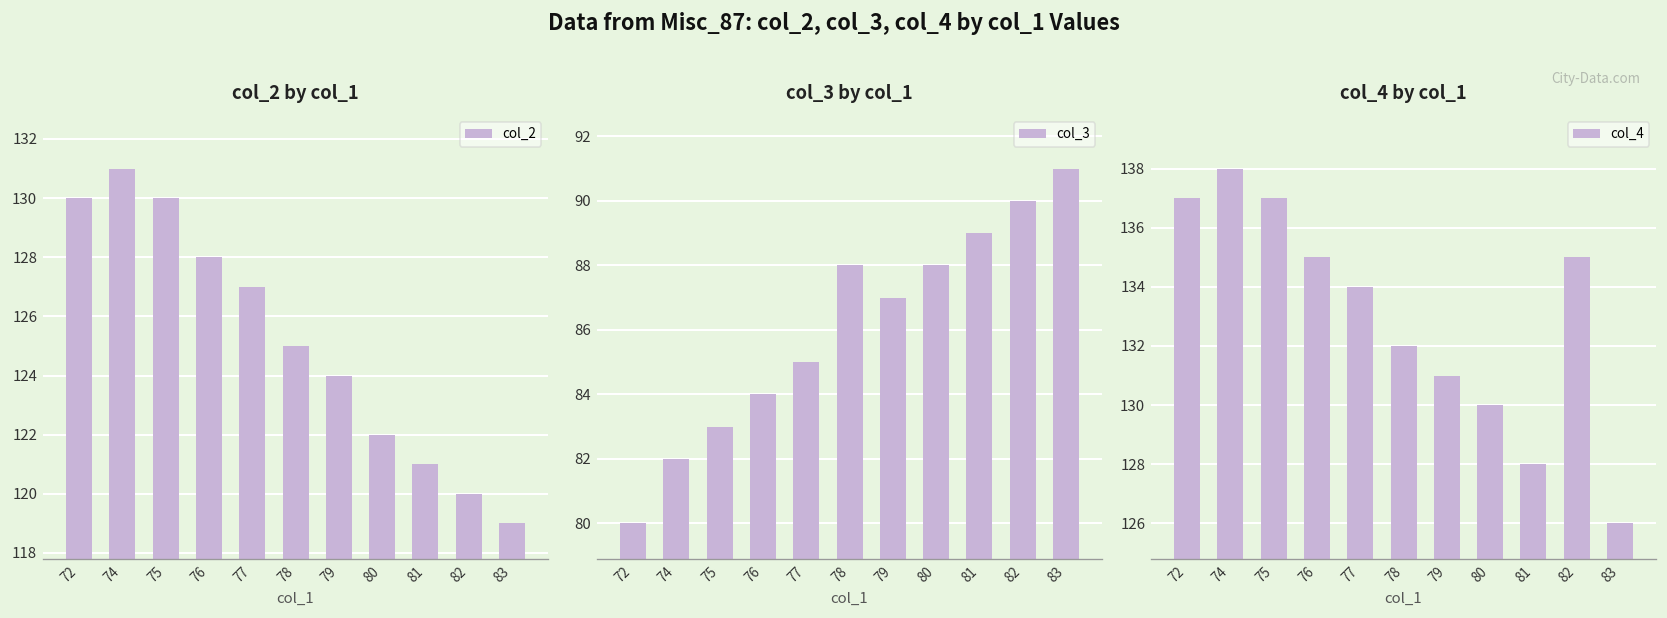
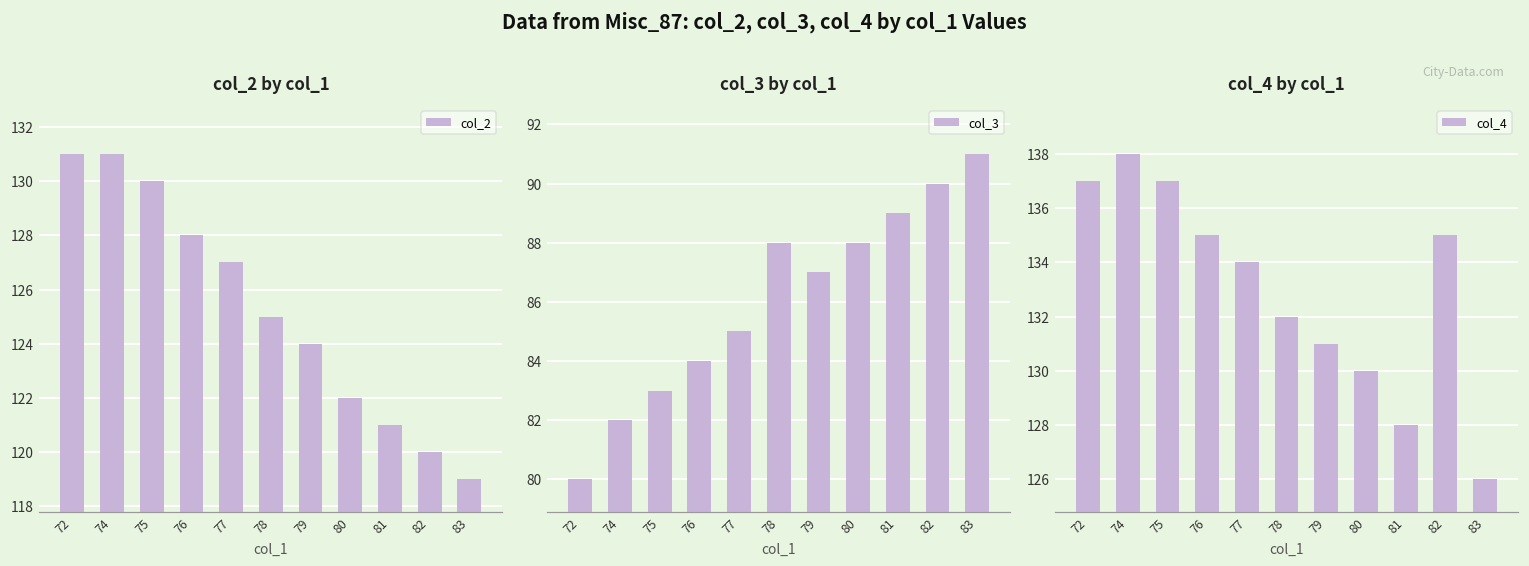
col_2 by col_1, 72: 130 -> 131
